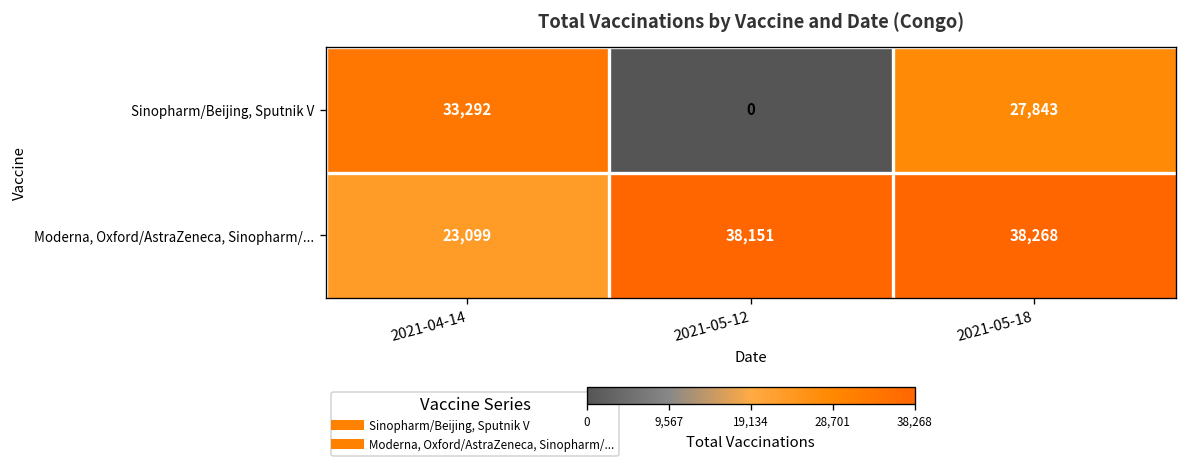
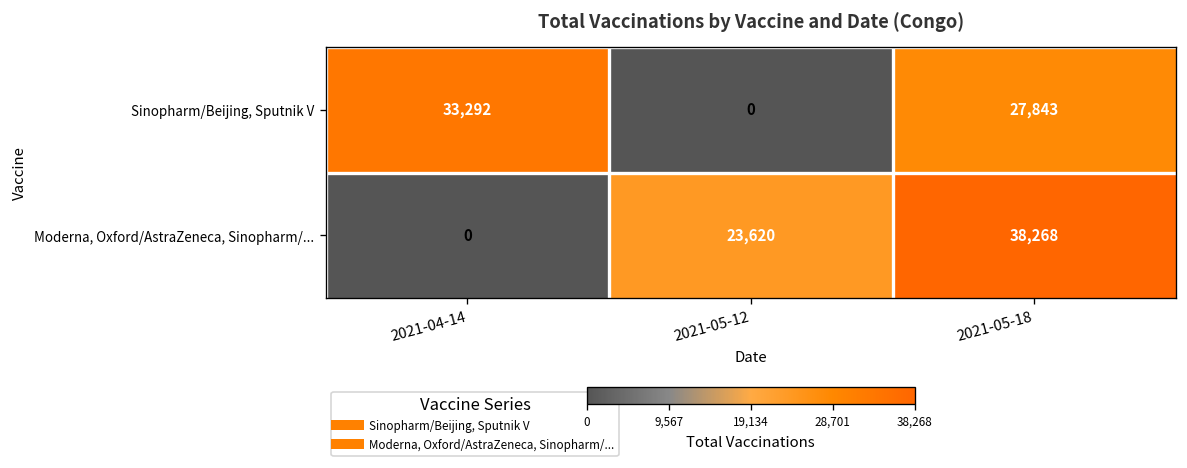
Moderna, Oxford/AstraZeneca, Sinopharm/..., 2021-04-14: 23,099 -> 0
Moderna, Oxford/AstraZeneca, Sinopharm/..., 2021-05-12: 38,151 -> 23,620
